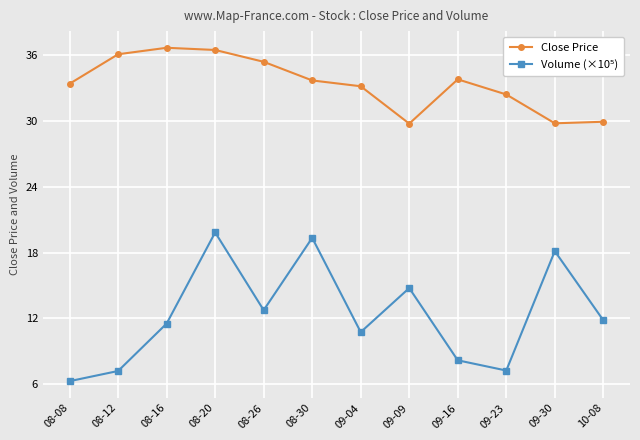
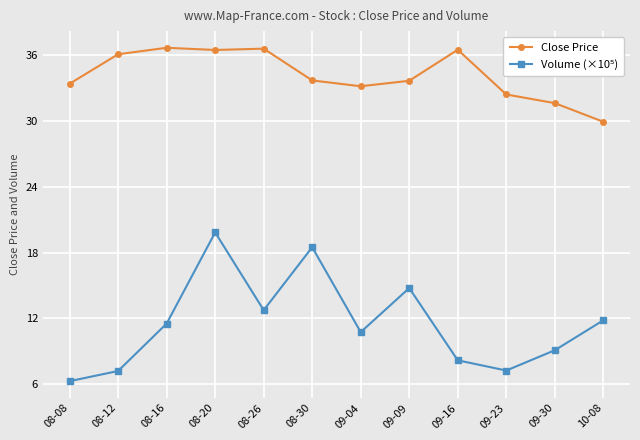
Close Price, 08-26: 35.4 -> 36.6
Volume (×10⁵), 08-30: 19.3 -> 18.5
Close Price, 09-09: 29.8 -> 33.7
Close Price, 09-16: 33.8 -> 36.5
Close Price, 09-30: 29.8 -> 31.6
Volume (×10⁵), 09-30: 18.1 -> 9.1
